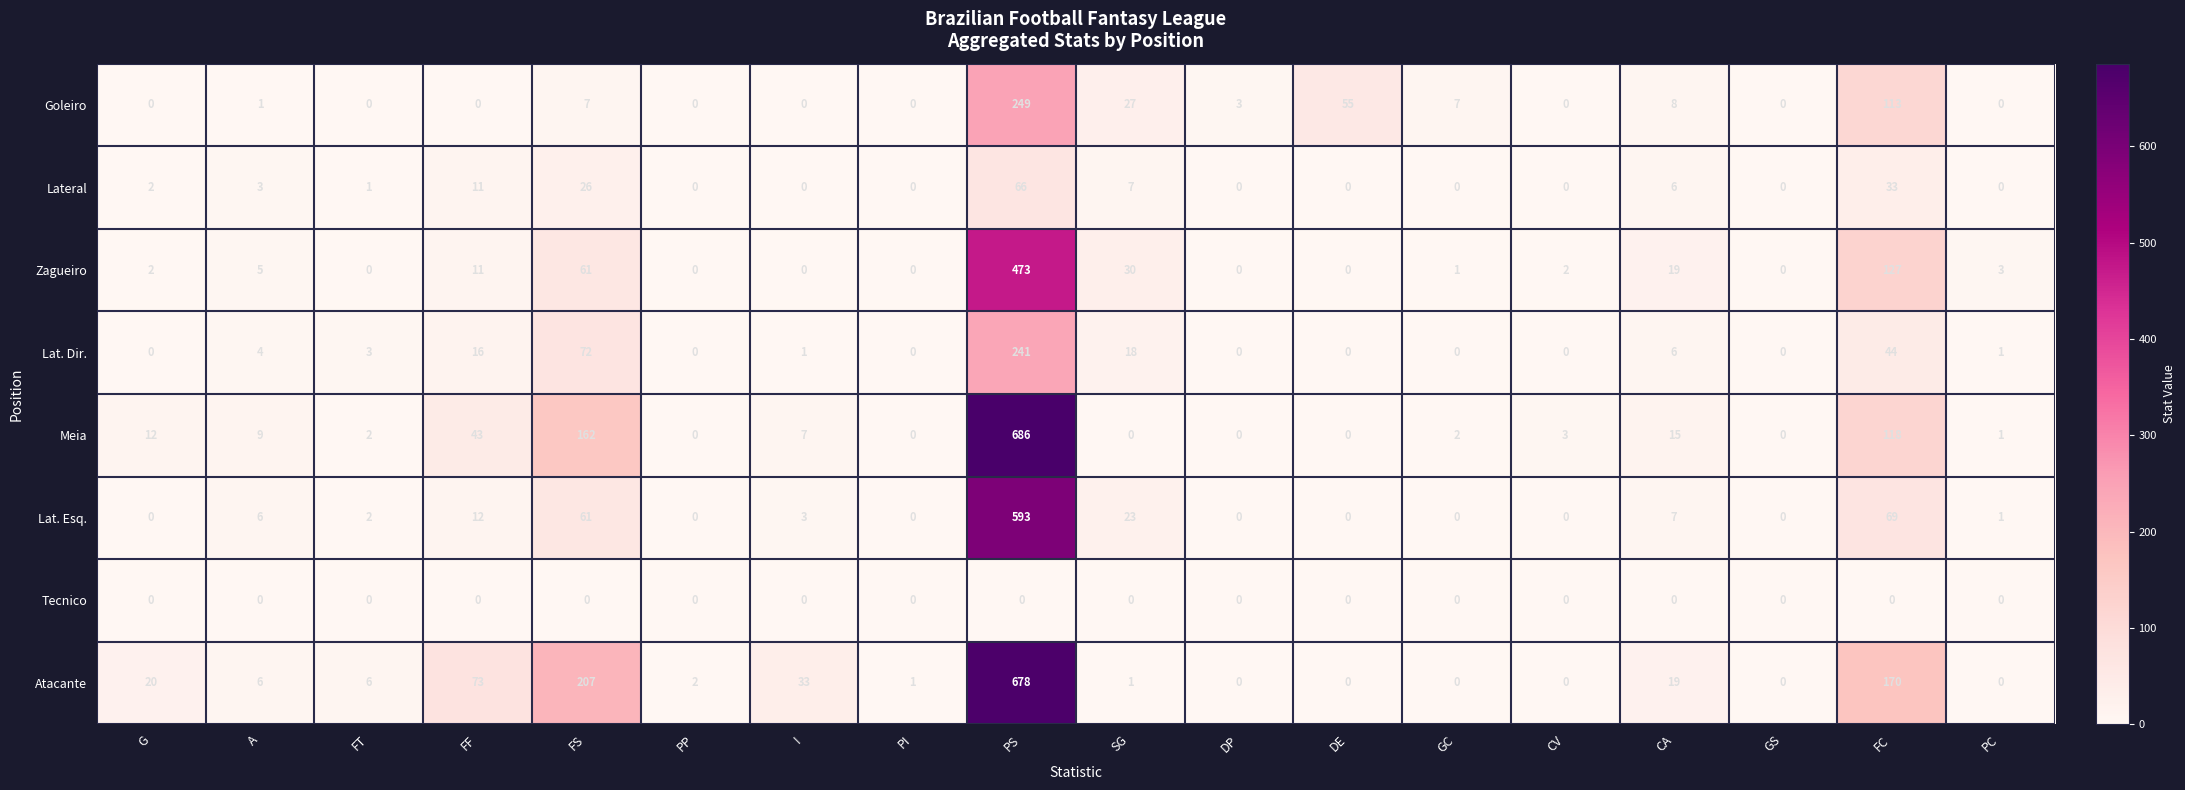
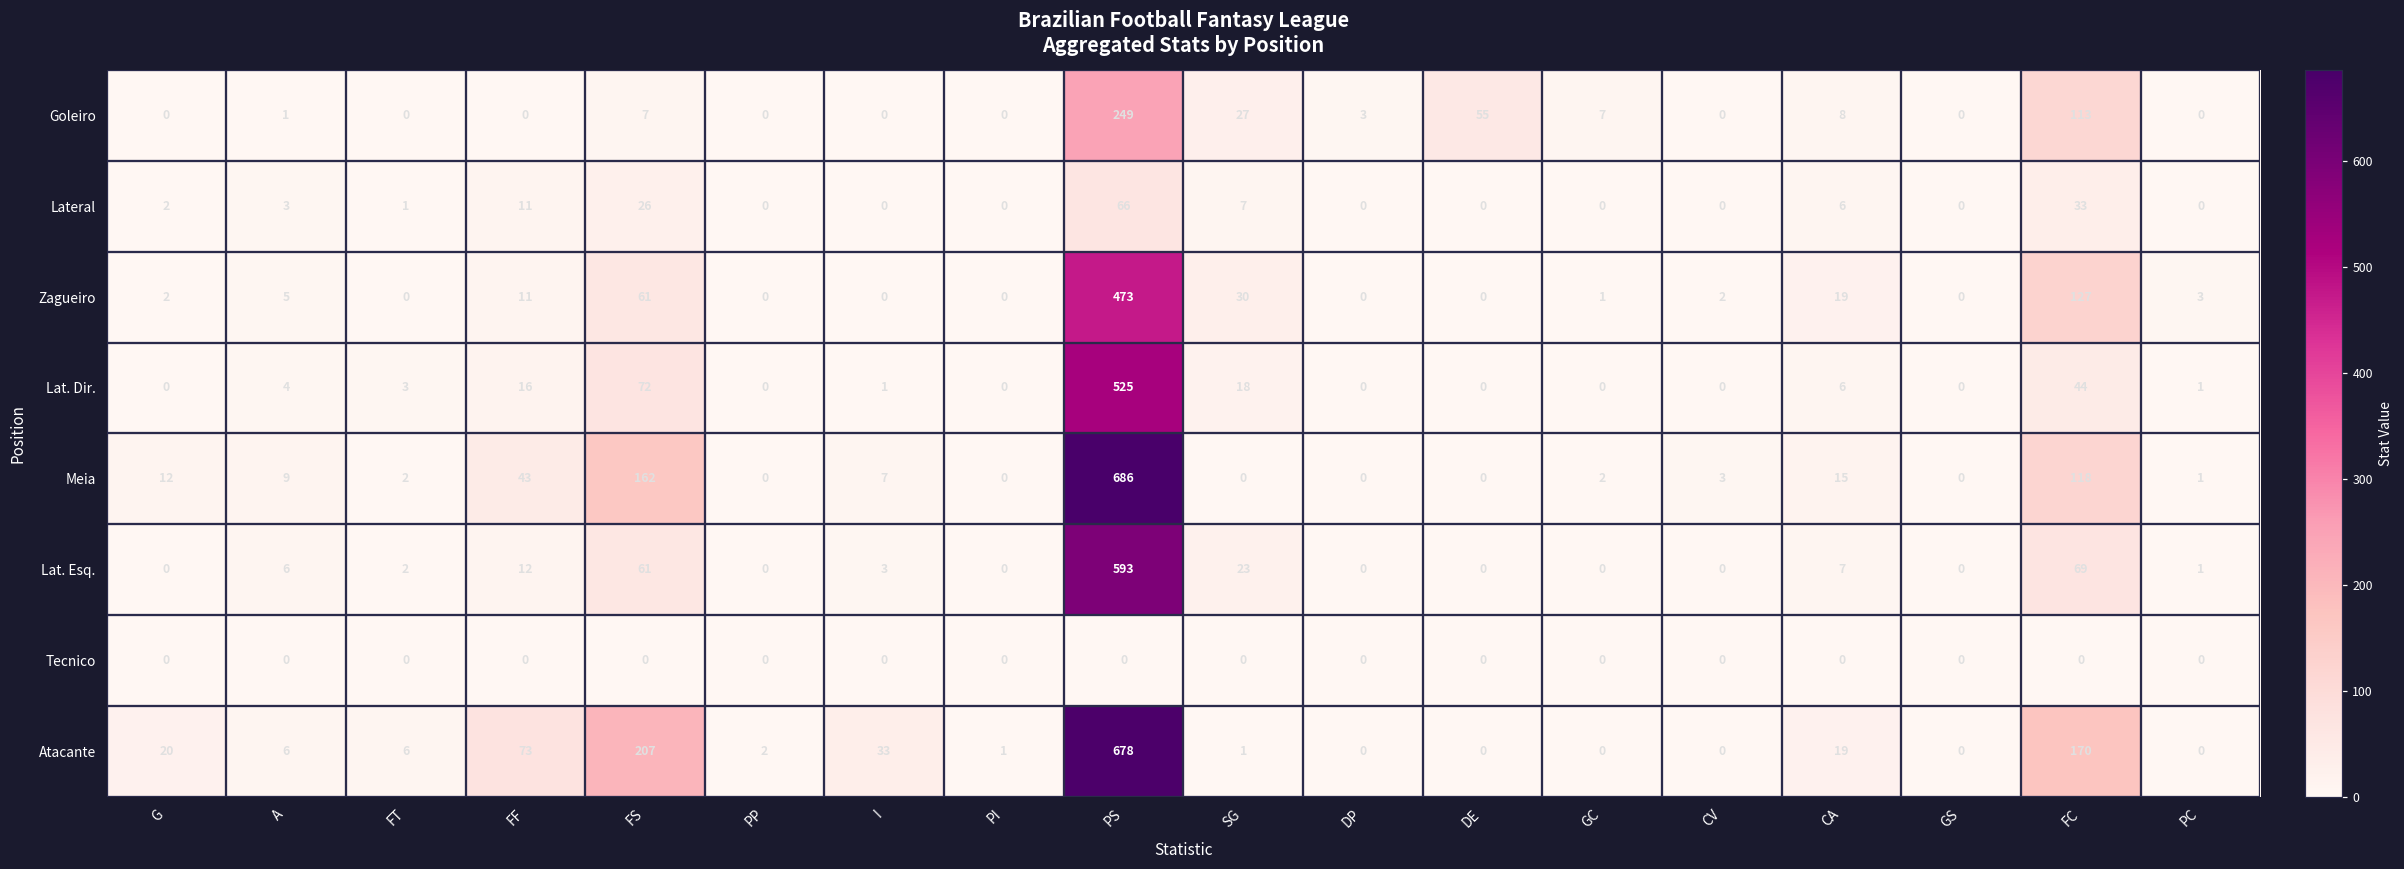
Lat. Dir., PS: 241 -> 525
